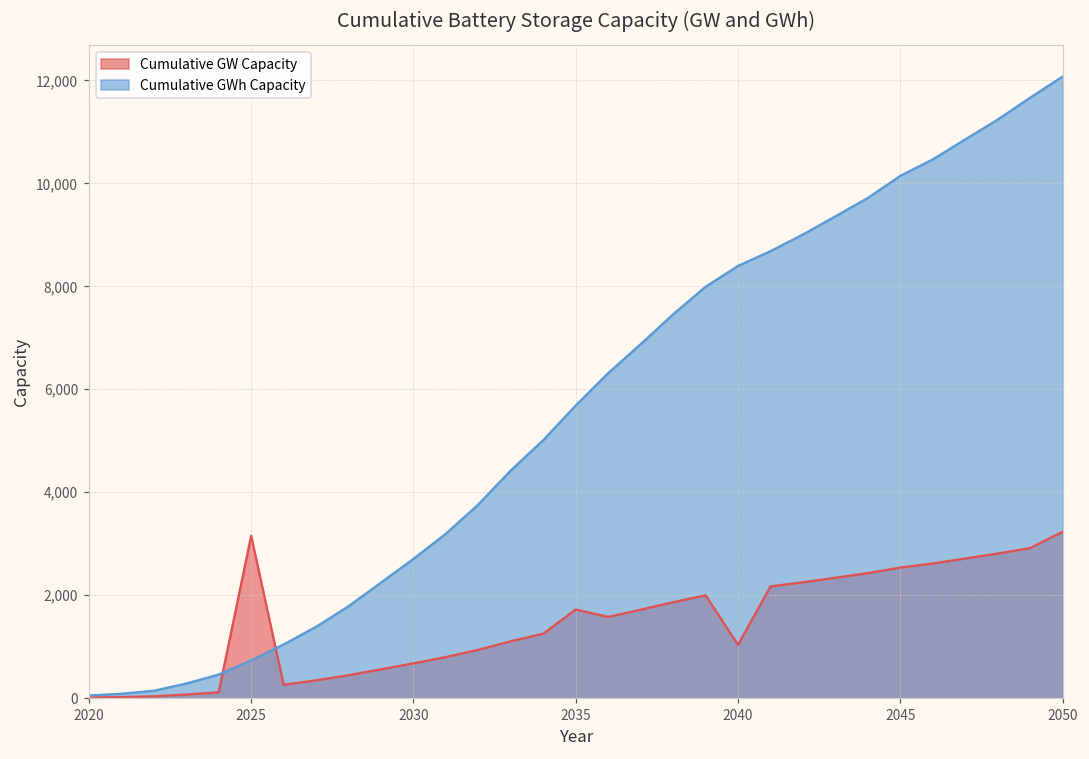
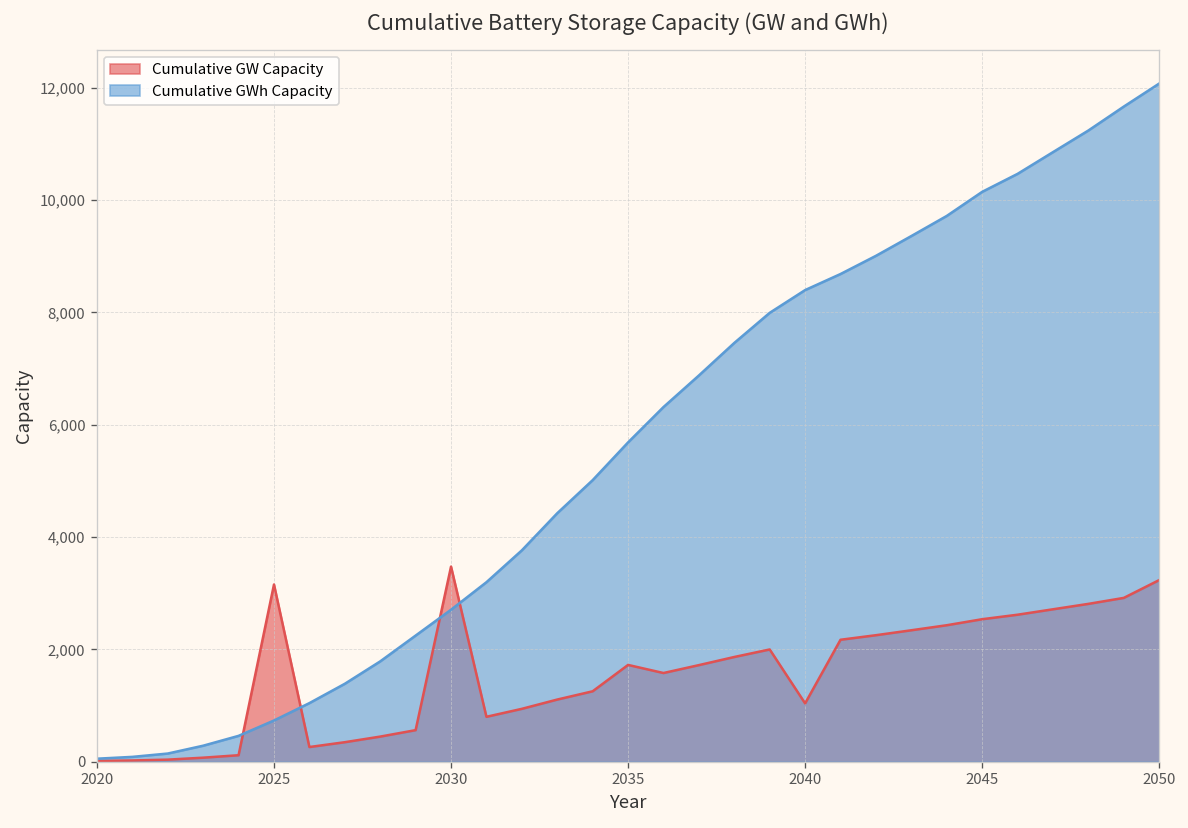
Cumulative GW Capacity, 2030: 700 -> 3,500
